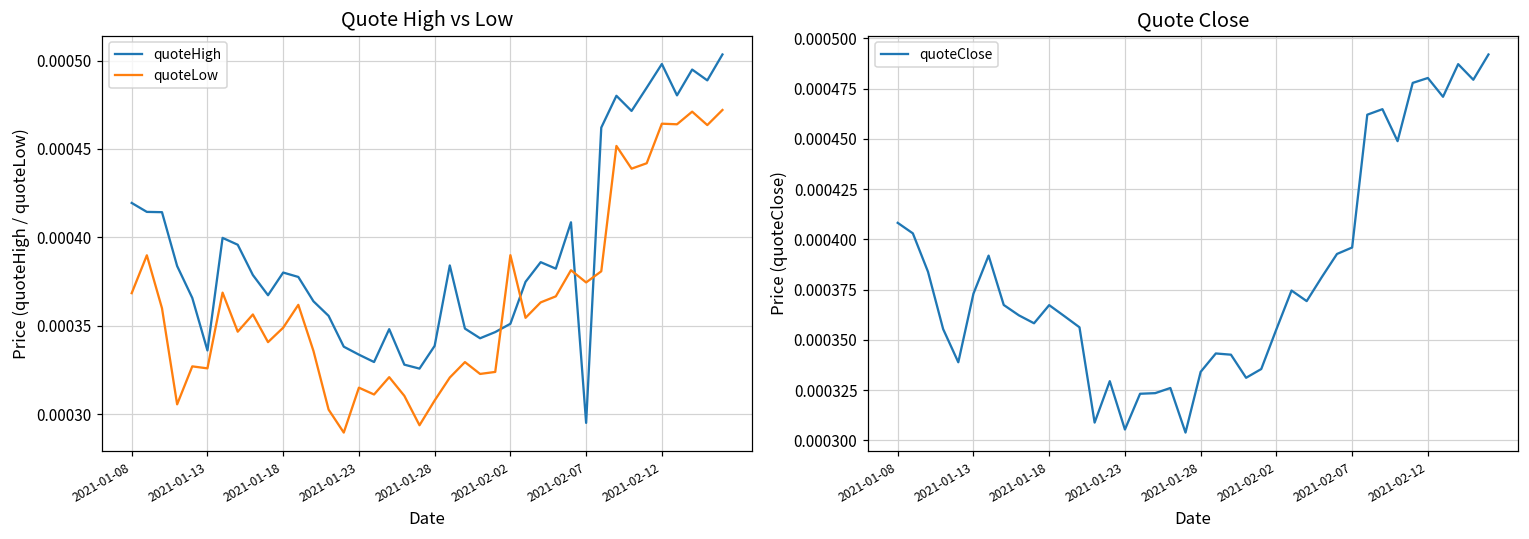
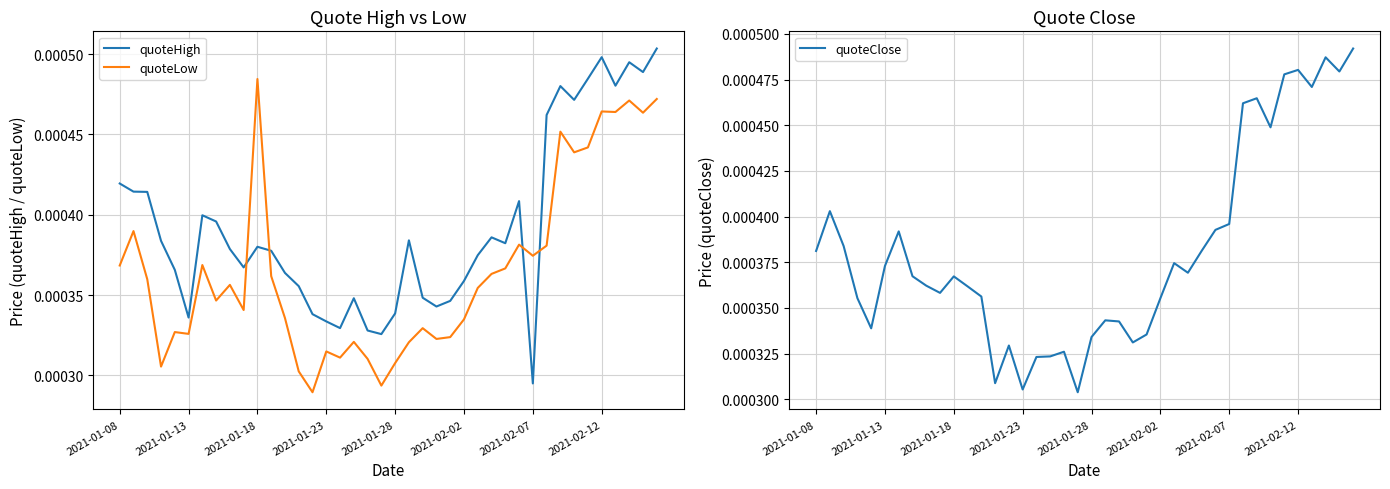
Quote High vs Low, quoteLow, 2021-01-18: 0.000349 -> 0.000484
Quote High vs Low, quoteHigh, 2021-02-02: 0.000351 -> 0.000359
Quote High vs Low, quoteLow, 2021-02-02: 0.000390 -> 0.000335
Quote Close, 2021-01-08: 0.000408 -> 0.000381
